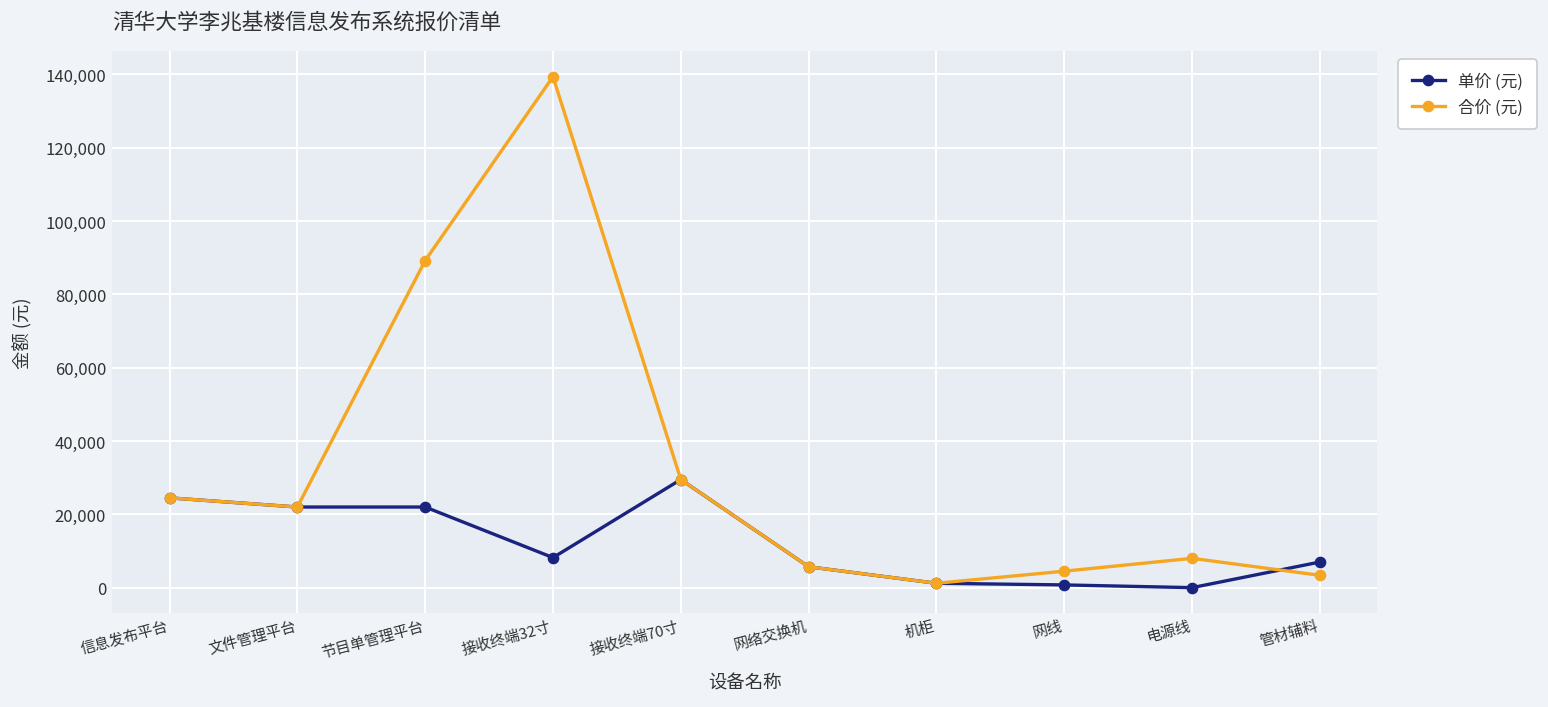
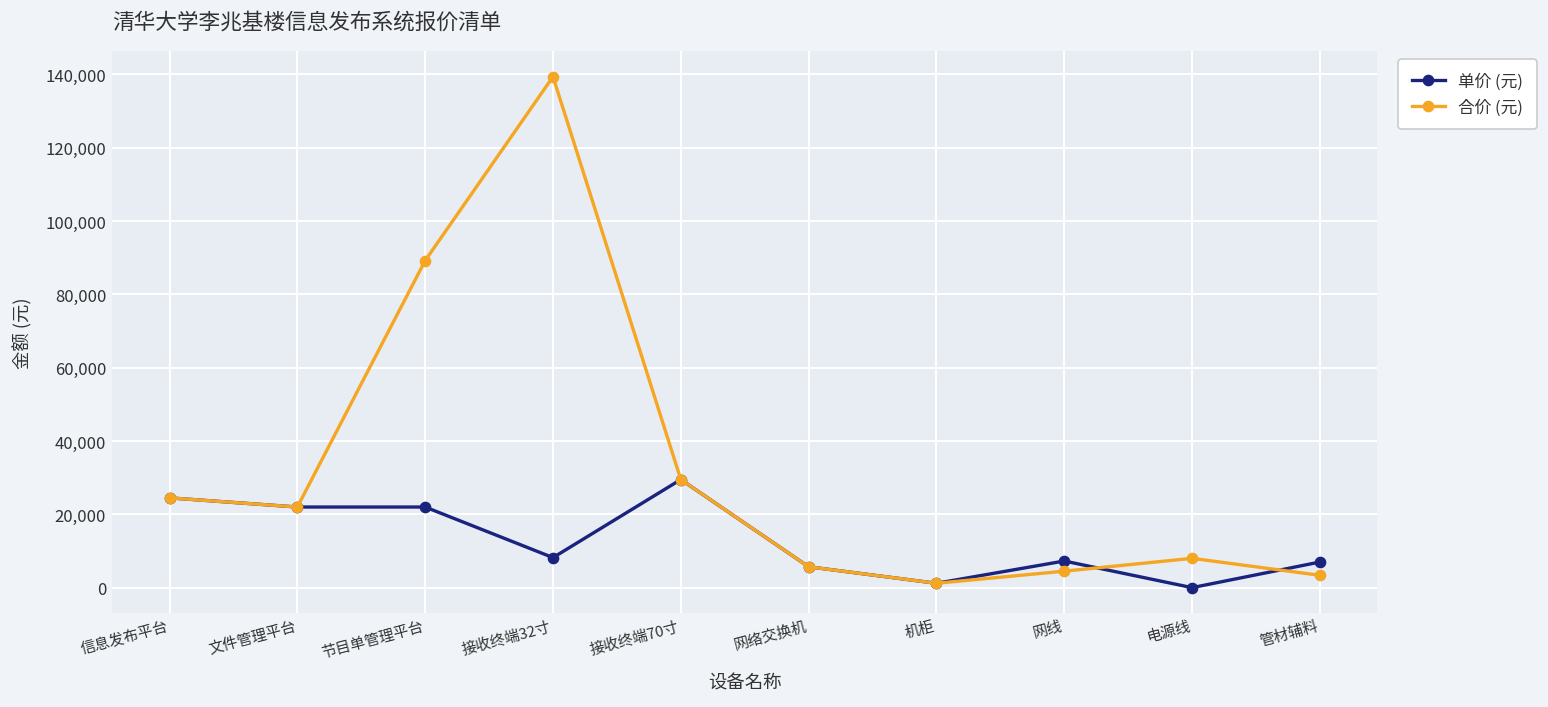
单价 (元), 网线: 1,000 -> 7,000
